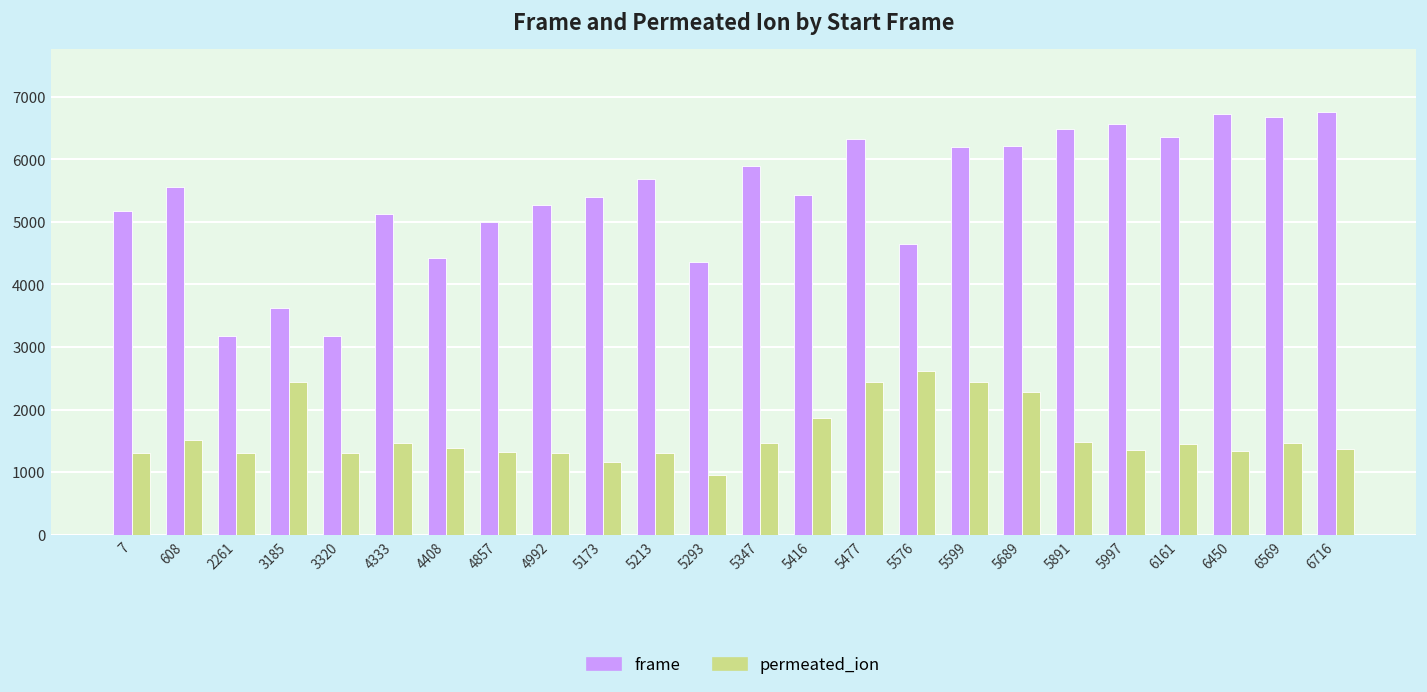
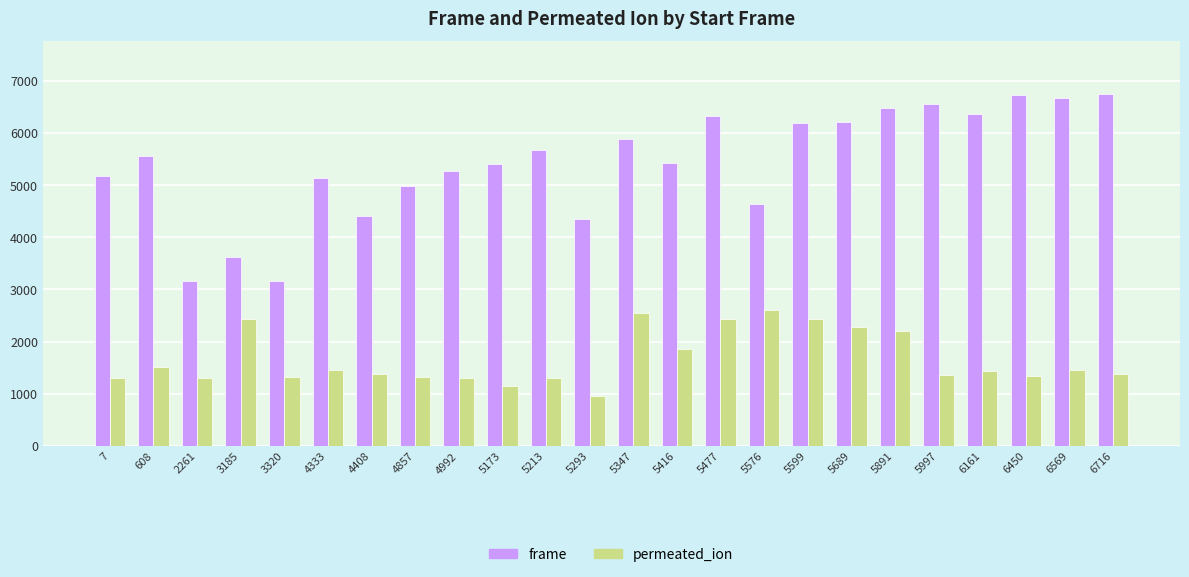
permeated_ion, 5347: 1500 -> 2500
permeated_ion, 5891: 1500 -> 2200
